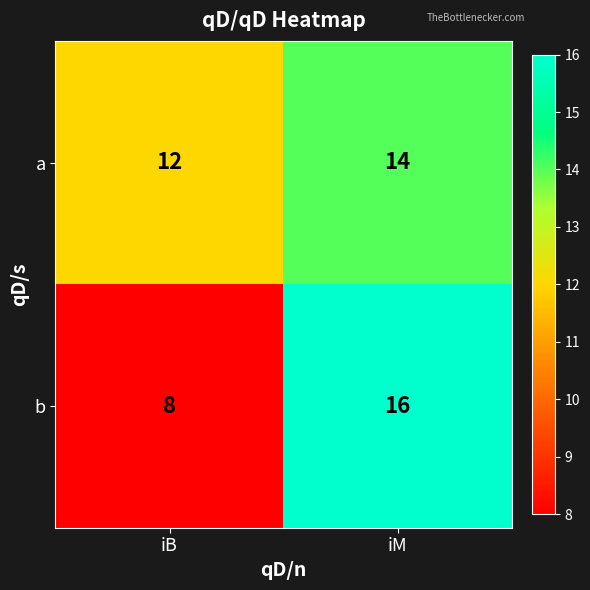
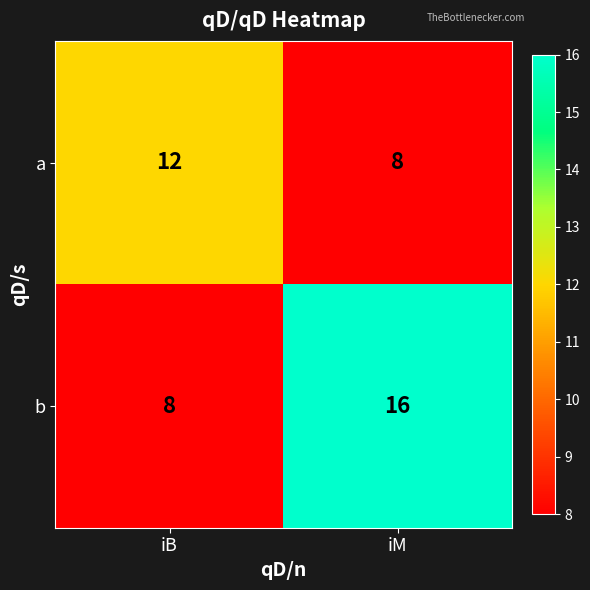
a, iM: 14 -> 8
